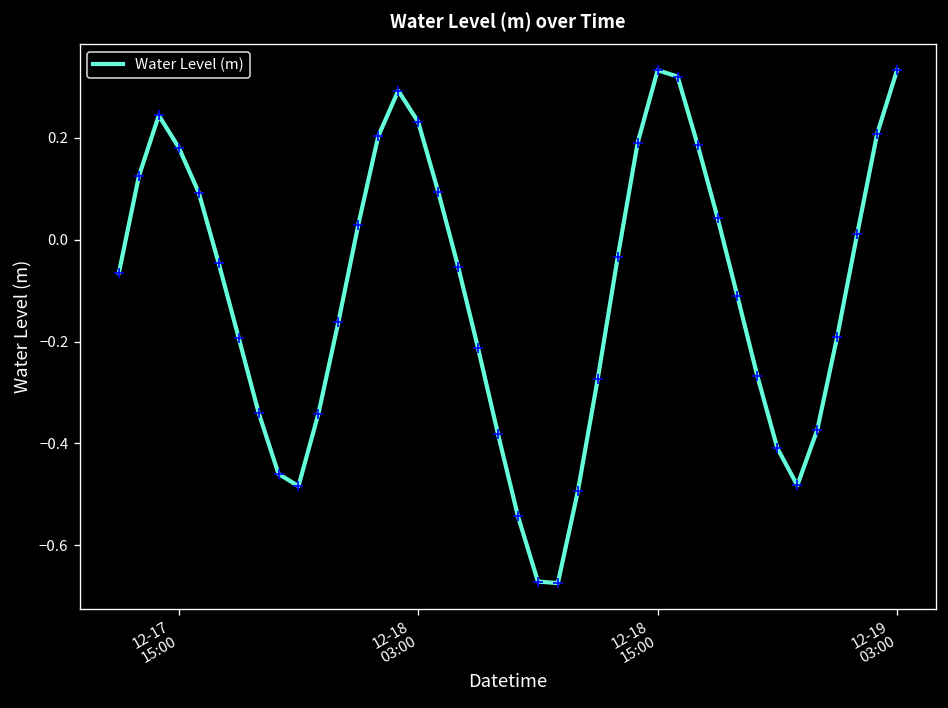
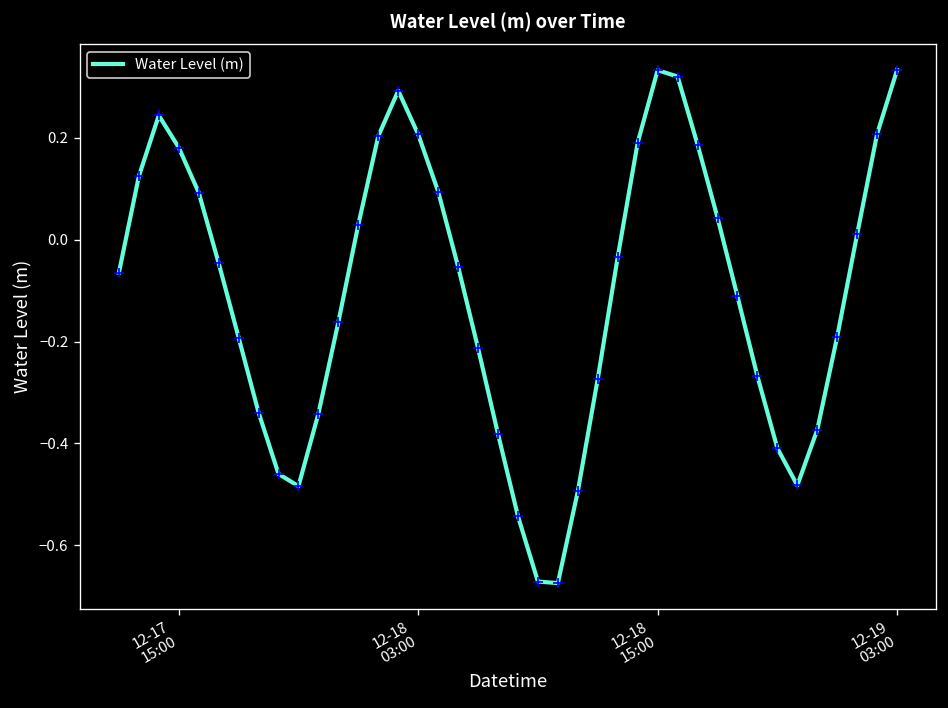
12-18 03:00: 0.23 -> 0.21
